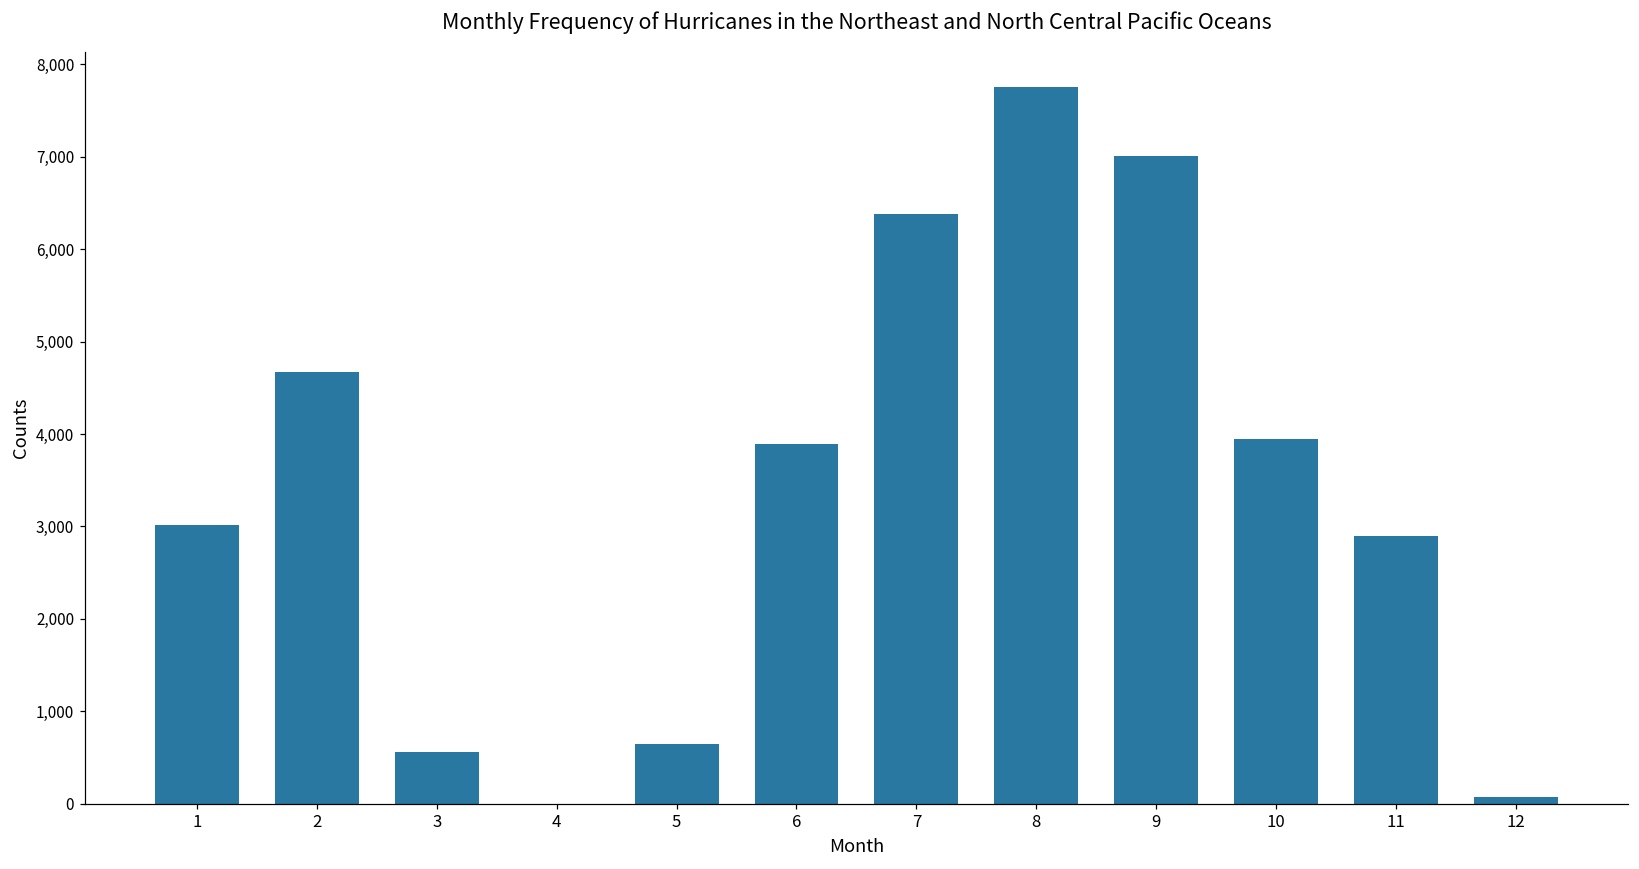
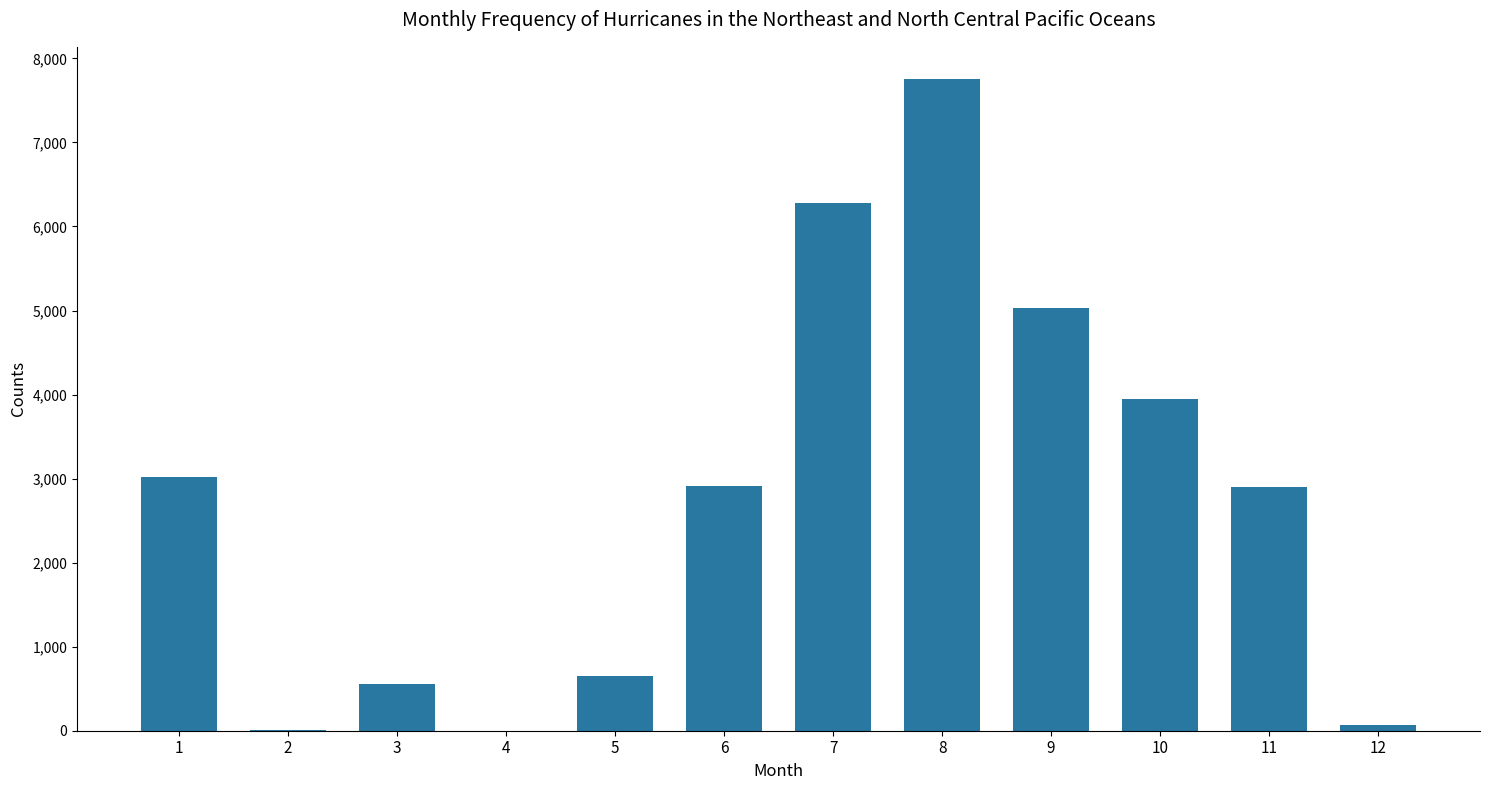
2: 4,700 -> 0
6: 3,900 -> 2,900
7: 6,400 -> 6,300
9: 7,000 -> 5,000
